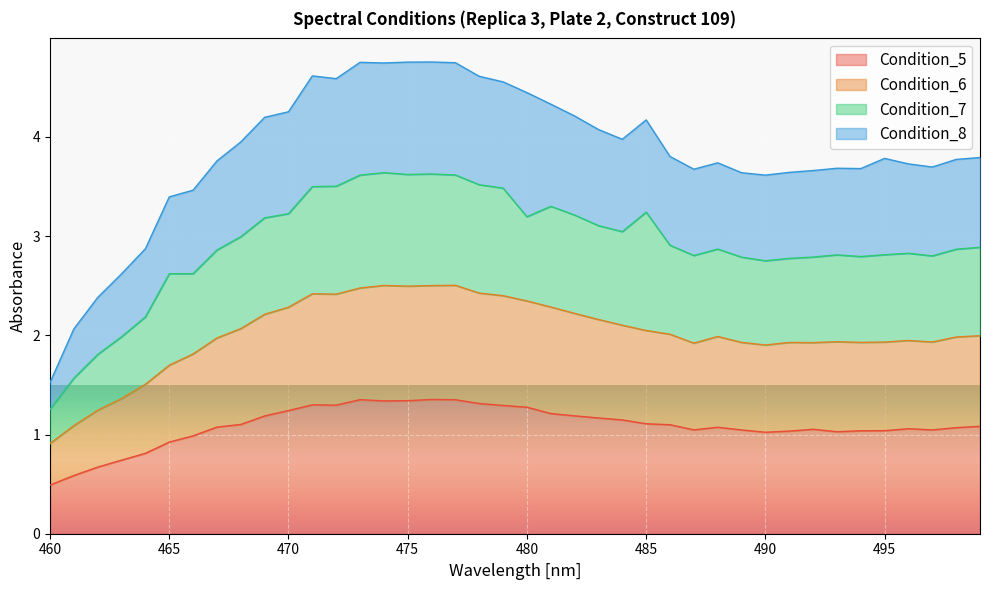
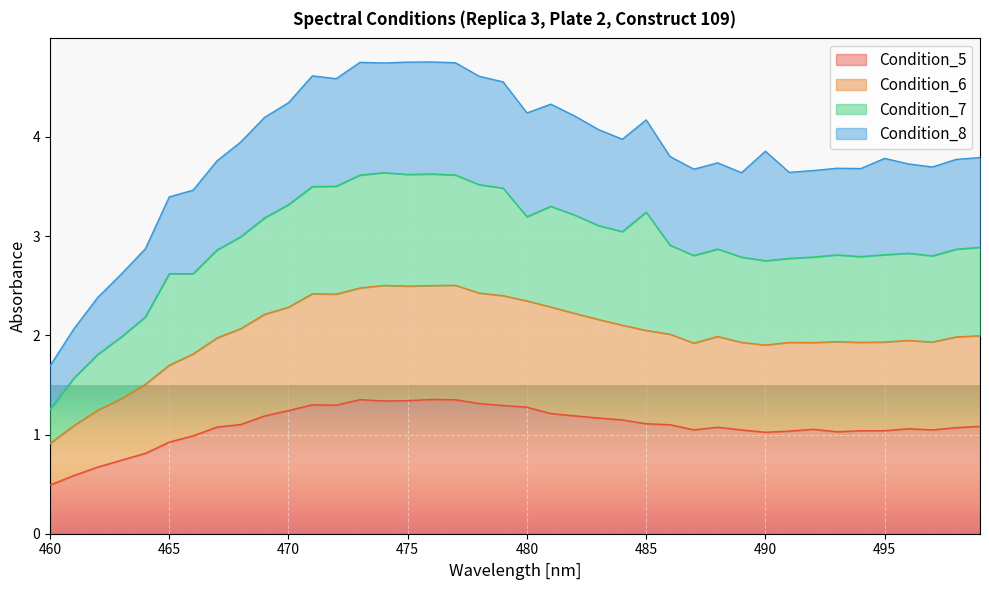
Condition_8, 460: 0.3 -> 0.4
Condition_7, 470: 0.9 -> 1.0
Condition_8, 480: 1.3 -> 1.0
Condition_8, 490: 0.9 -> 1.1
